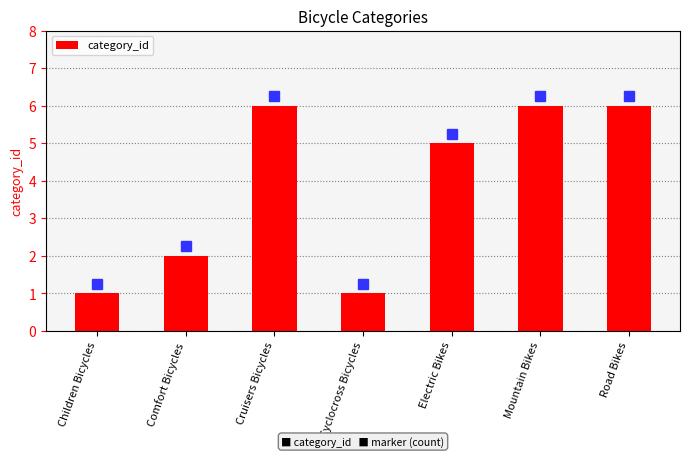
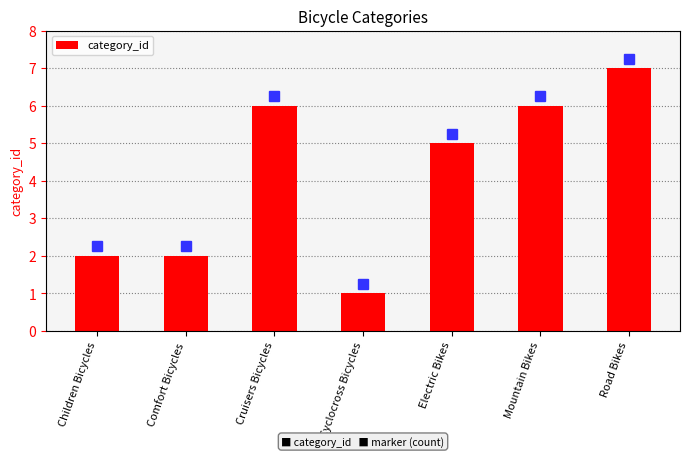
category_id, Children Bicycles: 1 -> 2
category_id, Road Bikes: 6 -> 7
